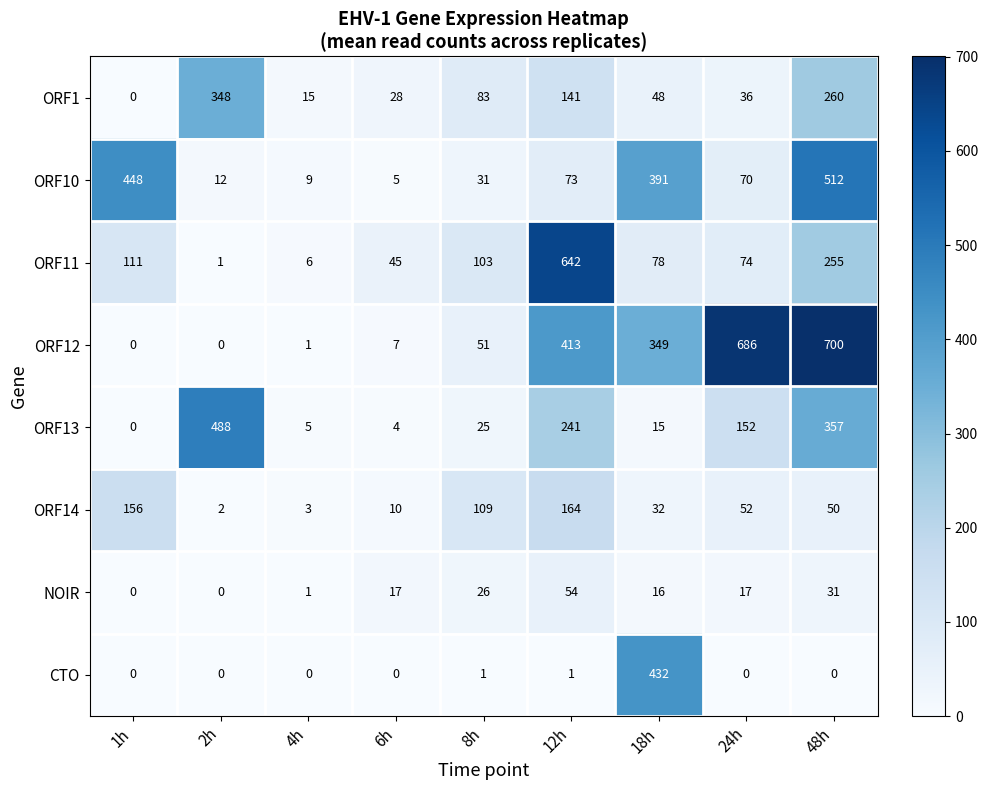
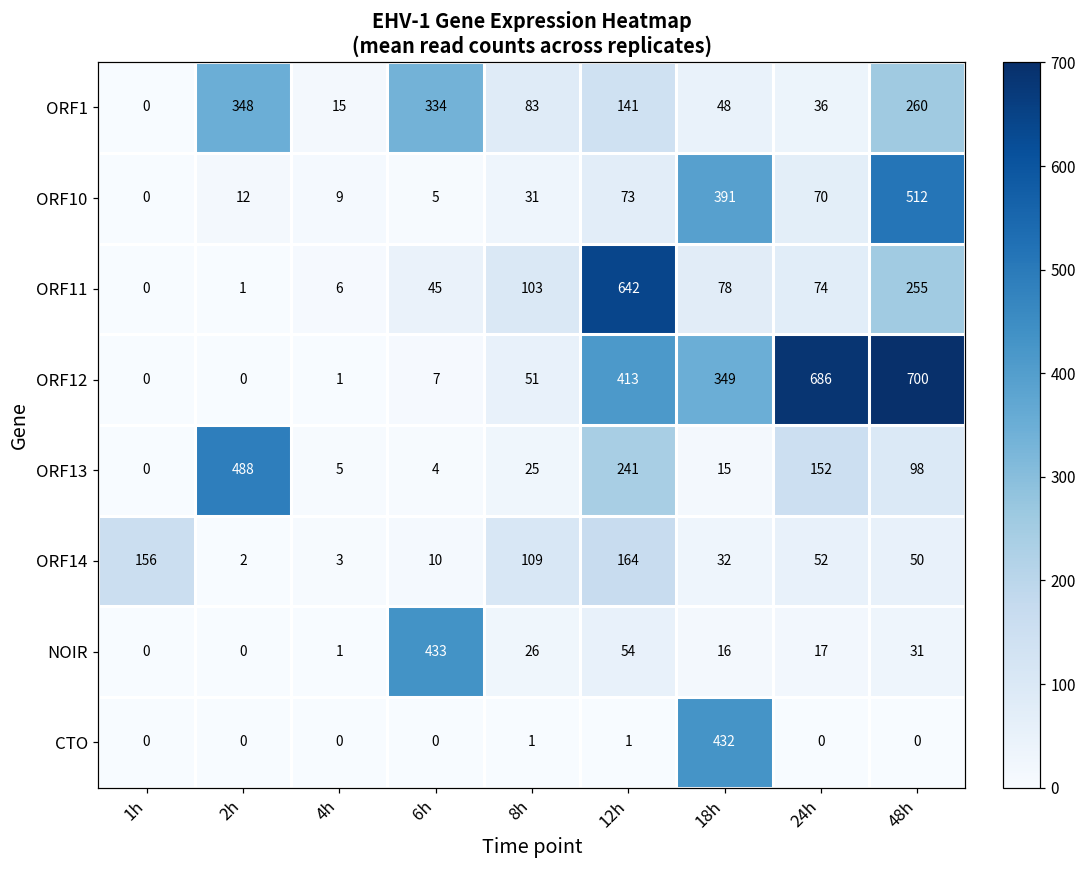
ORF1, 6h: 28 -> 334
ORF10, 1h: 448 -> 0
ORF11, 1h: 111 -> 0
ORF13, 48h: 357 -> 98
NOIR, 6h: 17 -> 433
